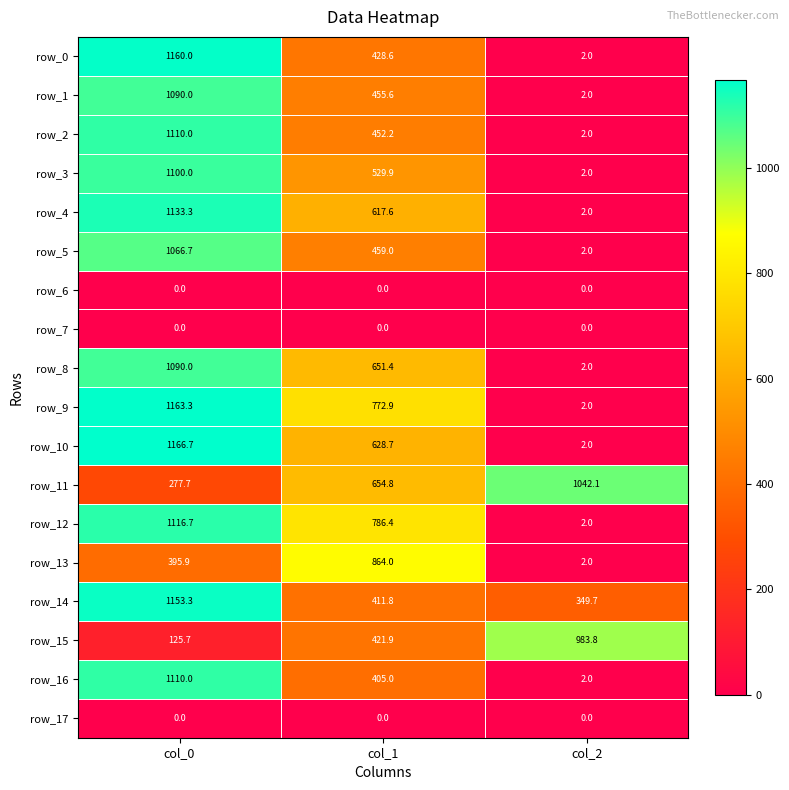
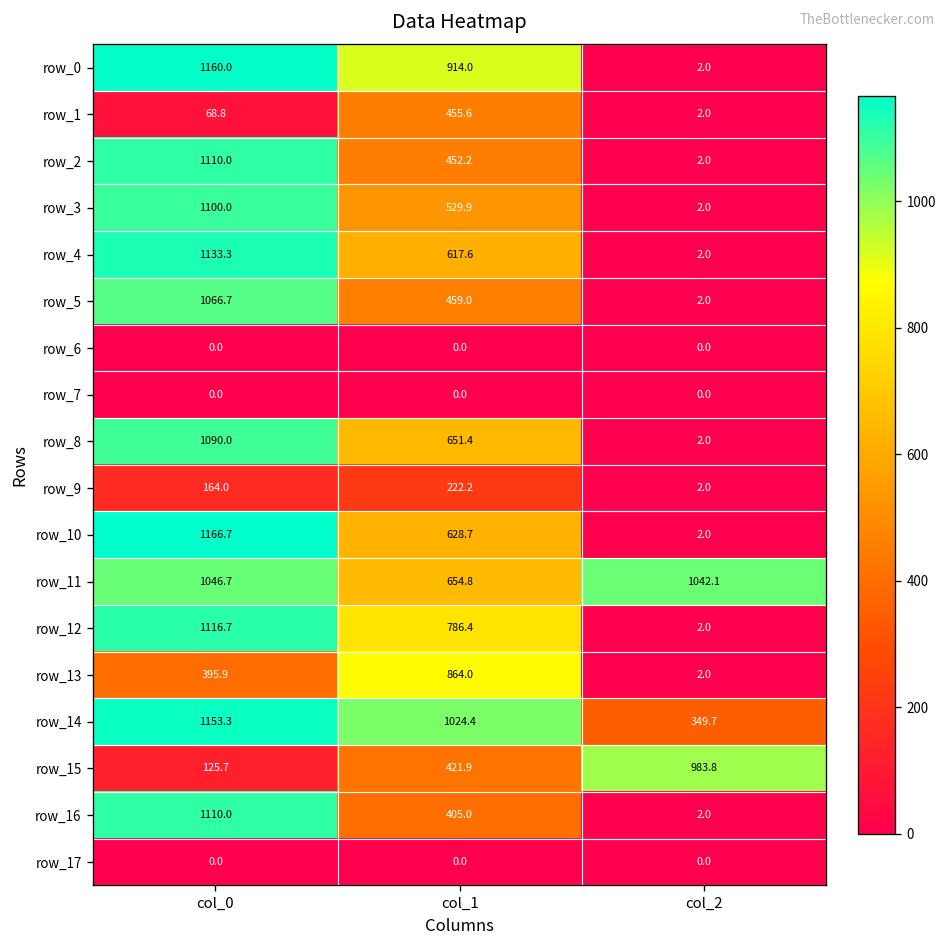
row_0, col_1: 428.6 -> 914.0
row_1, col_0: 1090.0 -> 68.8
row_9, col_0: 1163.3 -> 164.0
row_9, col_1: 772.9 -> 222.2
row_11, col_0: 277.7 -> 1046.7
row_14, col_1: 411.8 -> 1024.4
